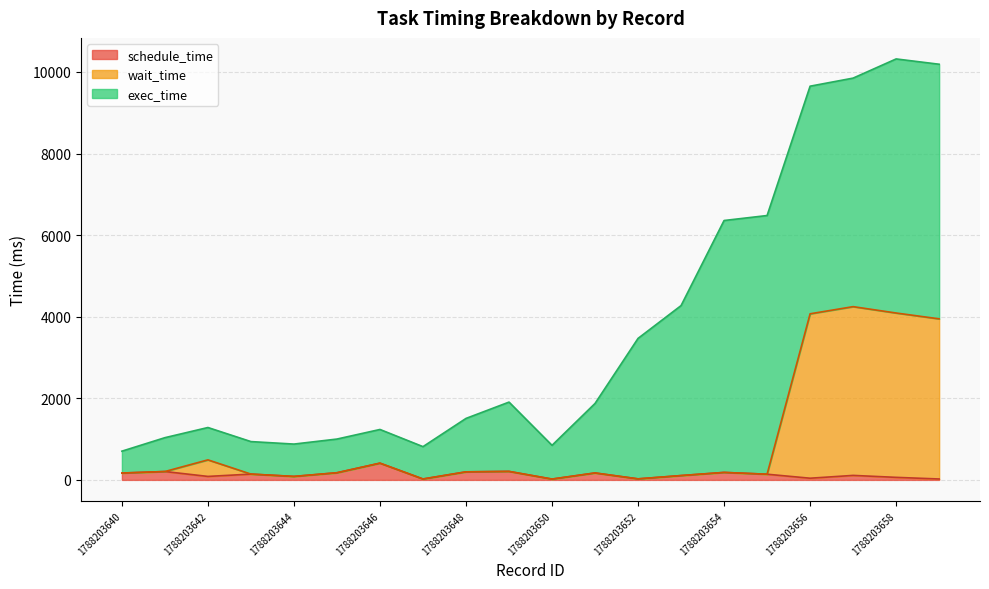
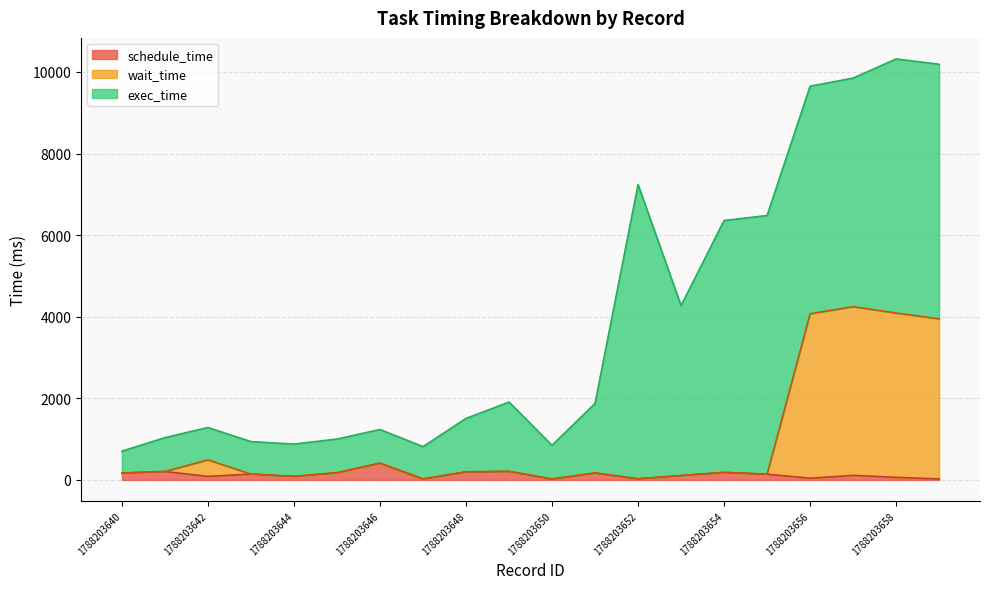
exec_time, 1788203652: 3400 -> 7200
